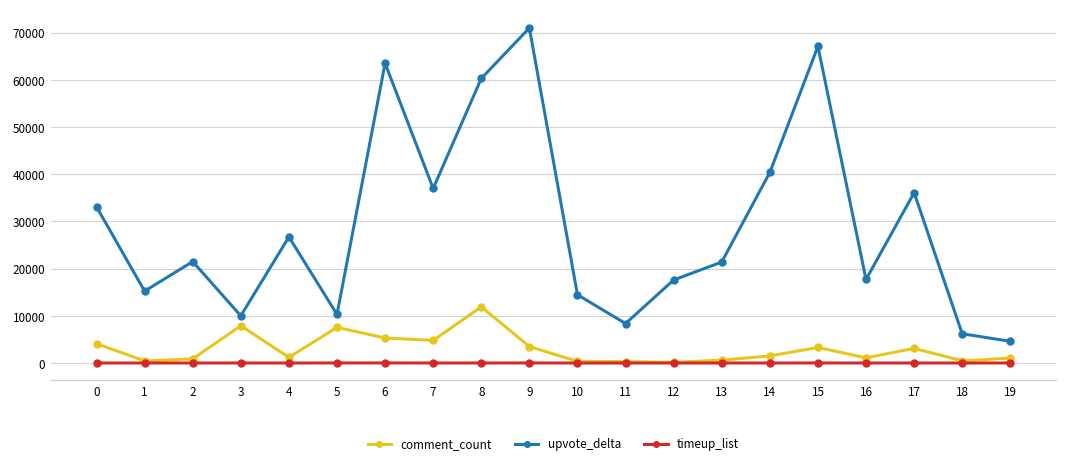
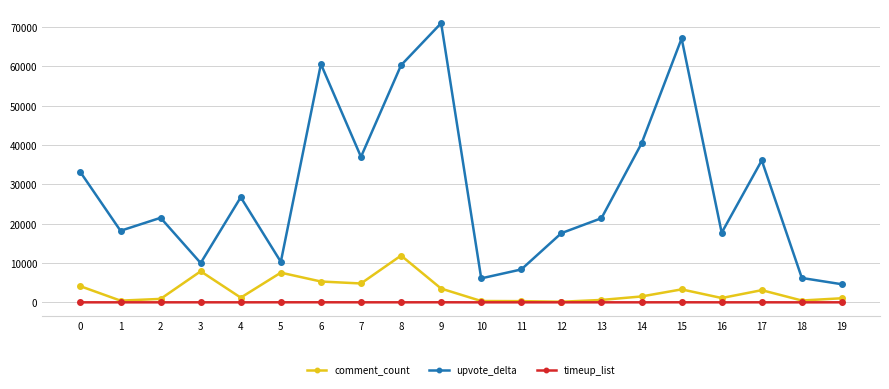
upvote_delta, 1: 15000 -> 18000
upvote_delta, 6: 64000 -> 61000
upvote_delta, 10: 14000 -> 6000
